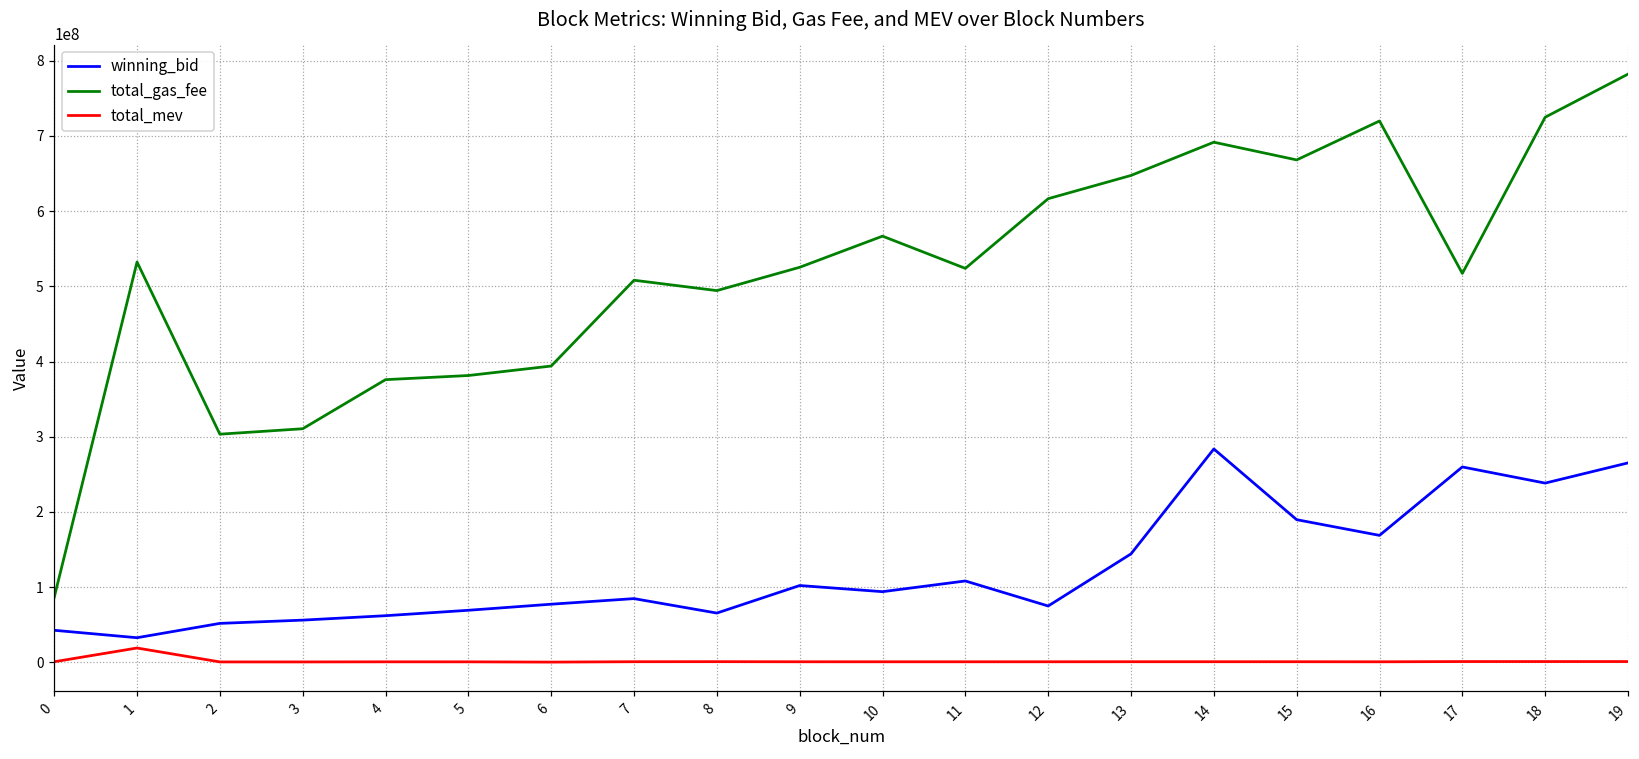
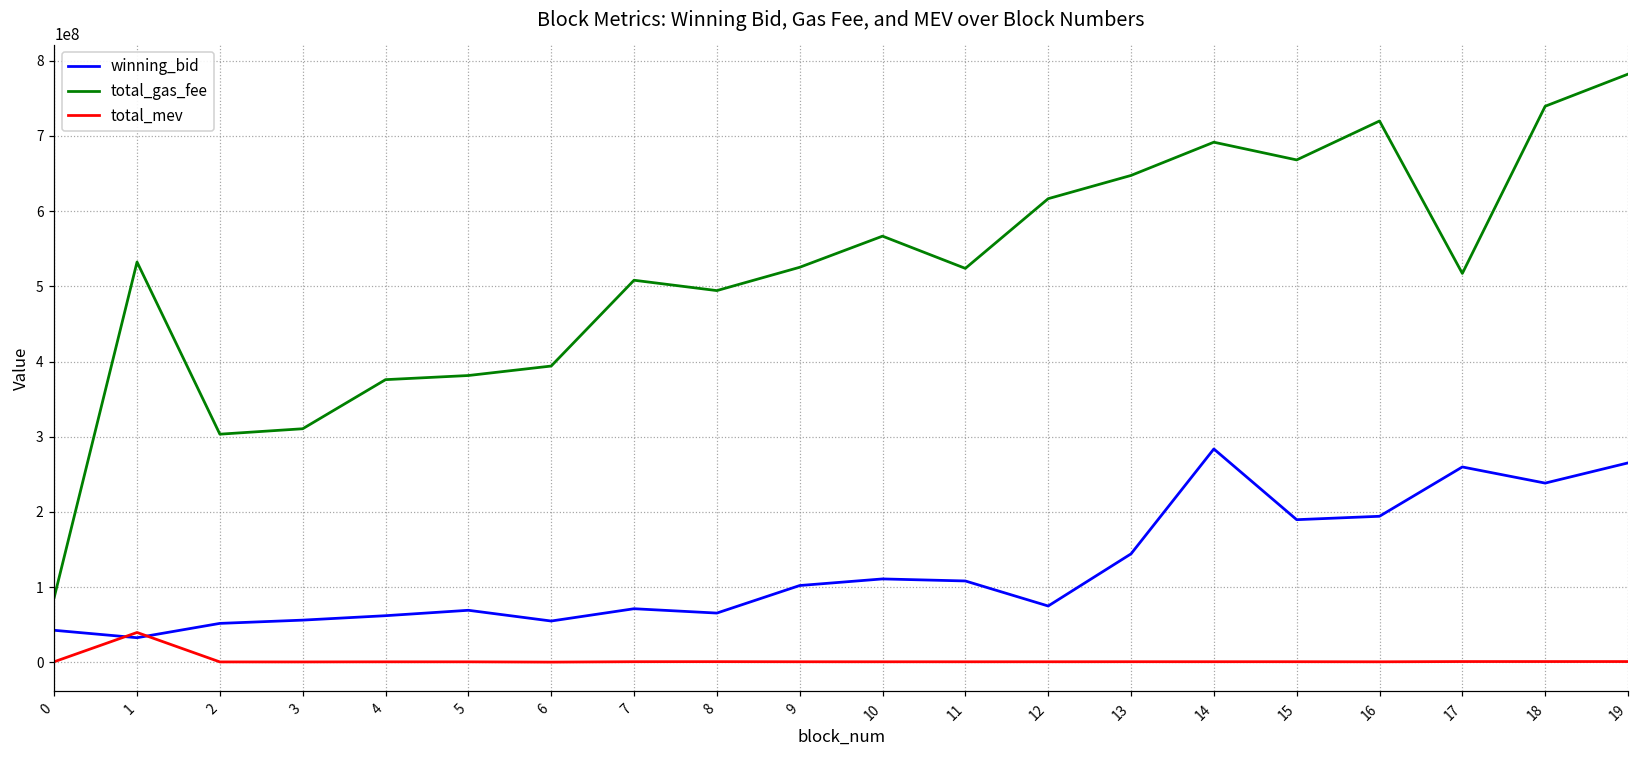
total_mev, 1: 20000000 -> 40000000
winning_bid, 6: 80000000 -> 50000000
winning_bid, 7: 80000000 -> 70000000
winning_bid, 10: 90000000 -> 110000000
winning_bid, 16: 170000000 -> 190000000
total_gas_fee, 18: 720000000 -> 740000000
